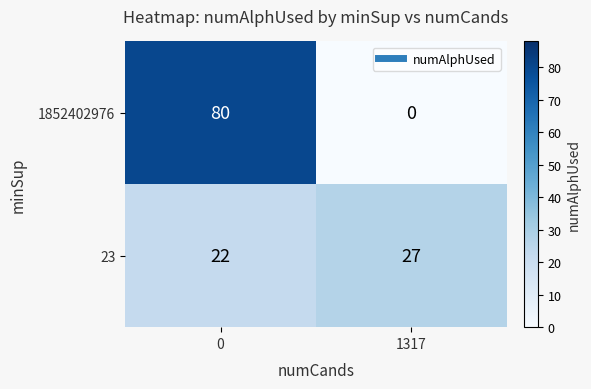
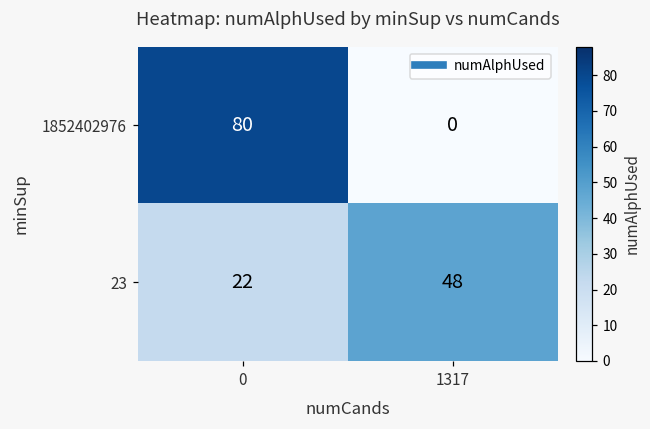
23, 1317: 27 -> 48
